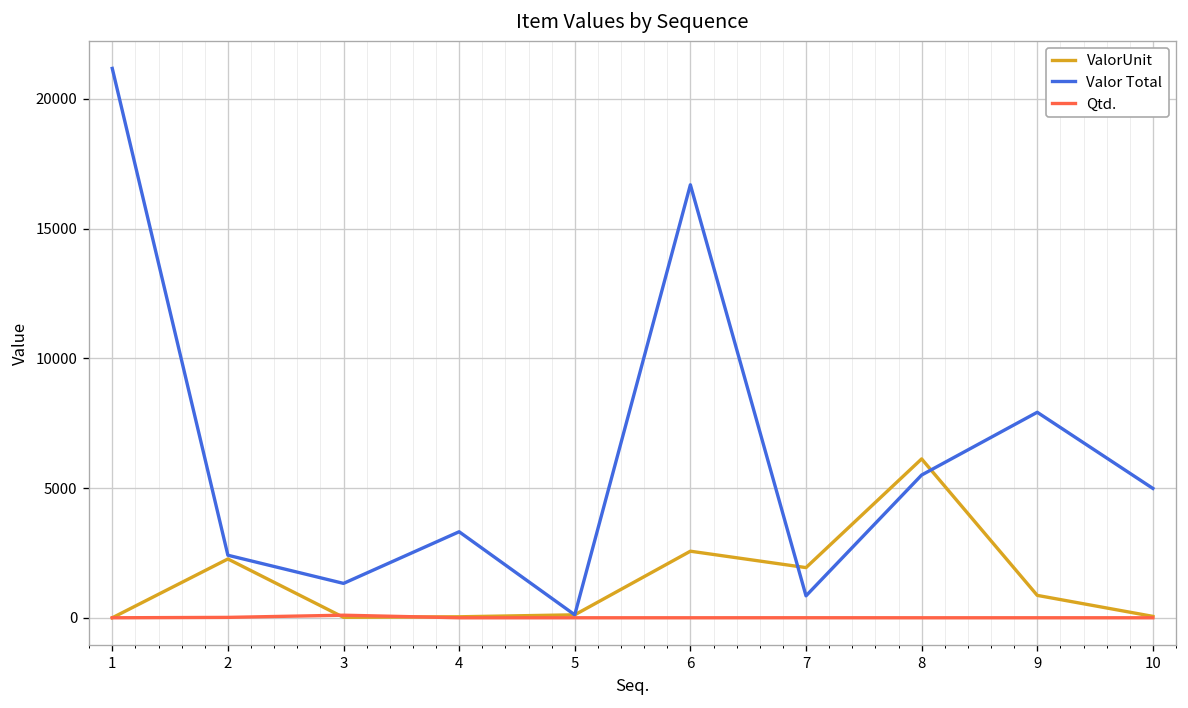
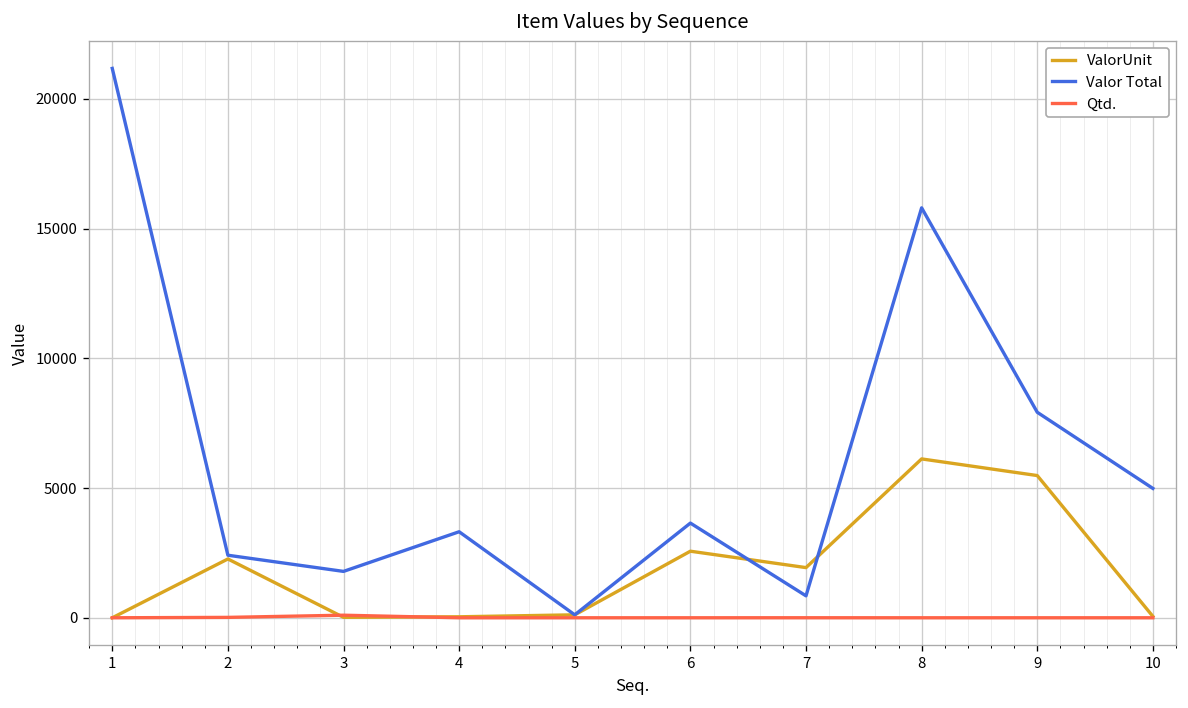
Valor Total, 3: 1300 -> 1800
Valor Total, 6: 16700 -> 3600
Valor Total, 8: 5500 -> 15800
ValorUnit, 9: 900 -> 5500
